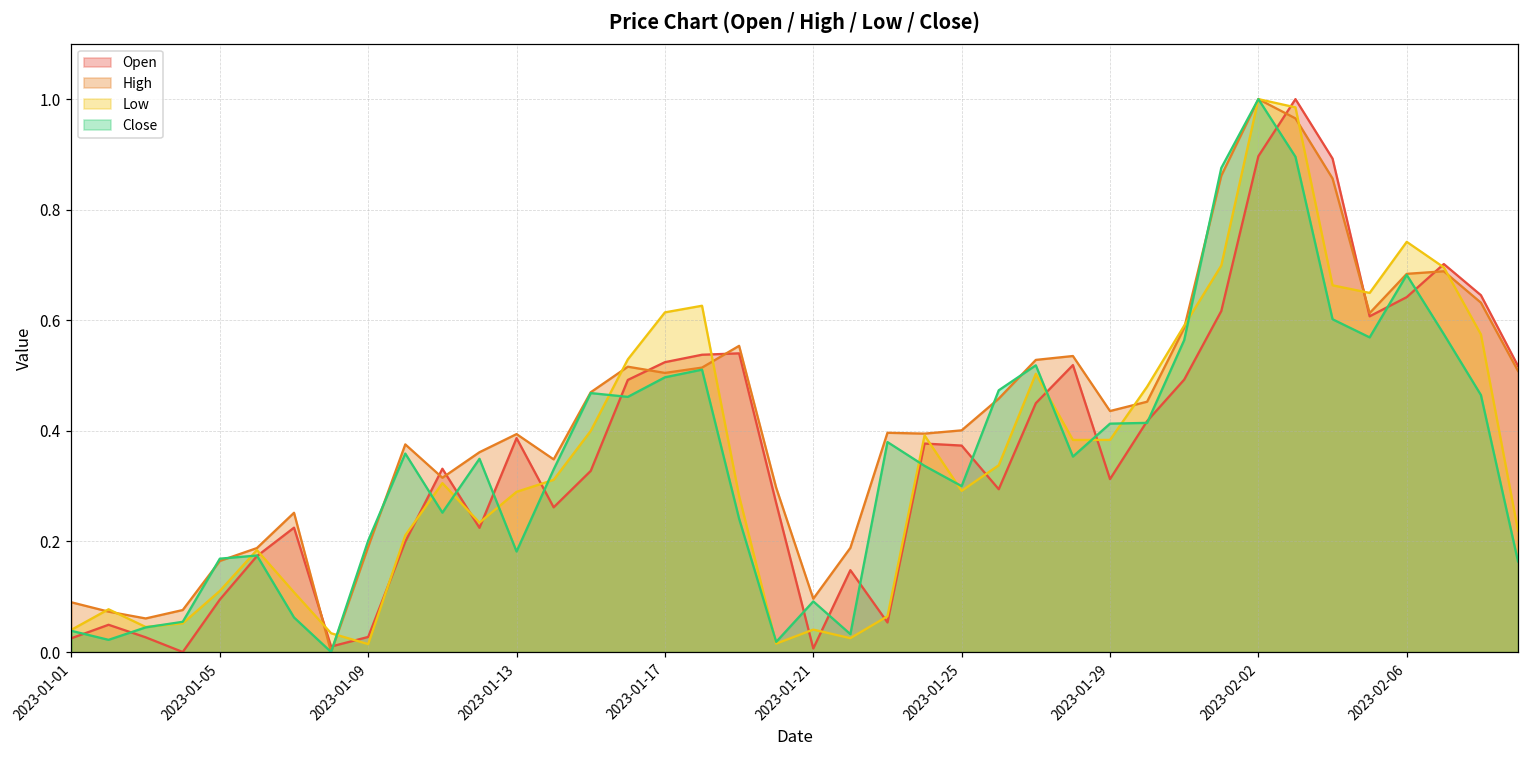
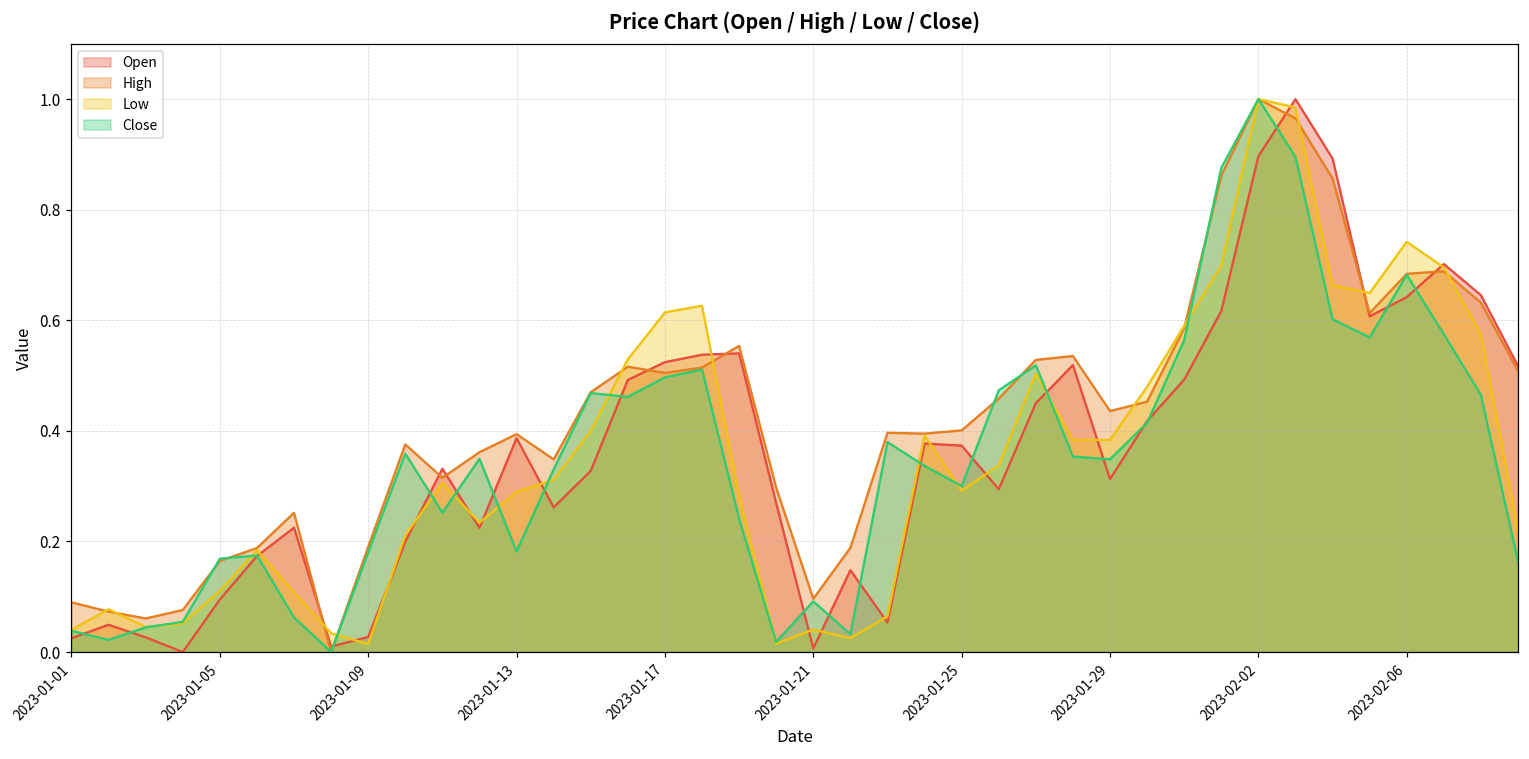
Close, 2023-01-09: 0.20 -> 0.18
Close, 2023-01-29: 0.41 -> 0.35
